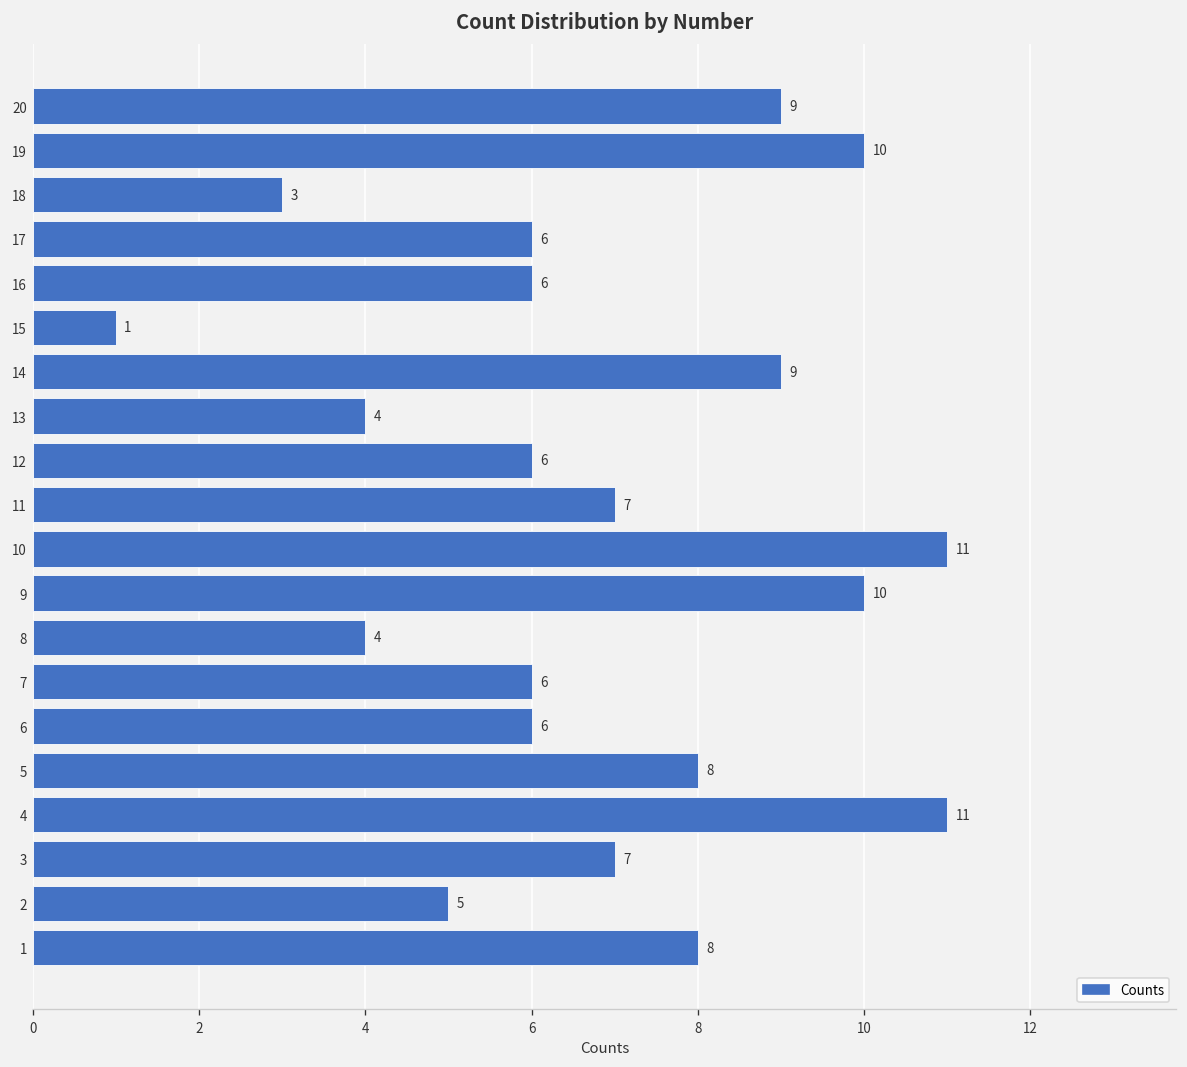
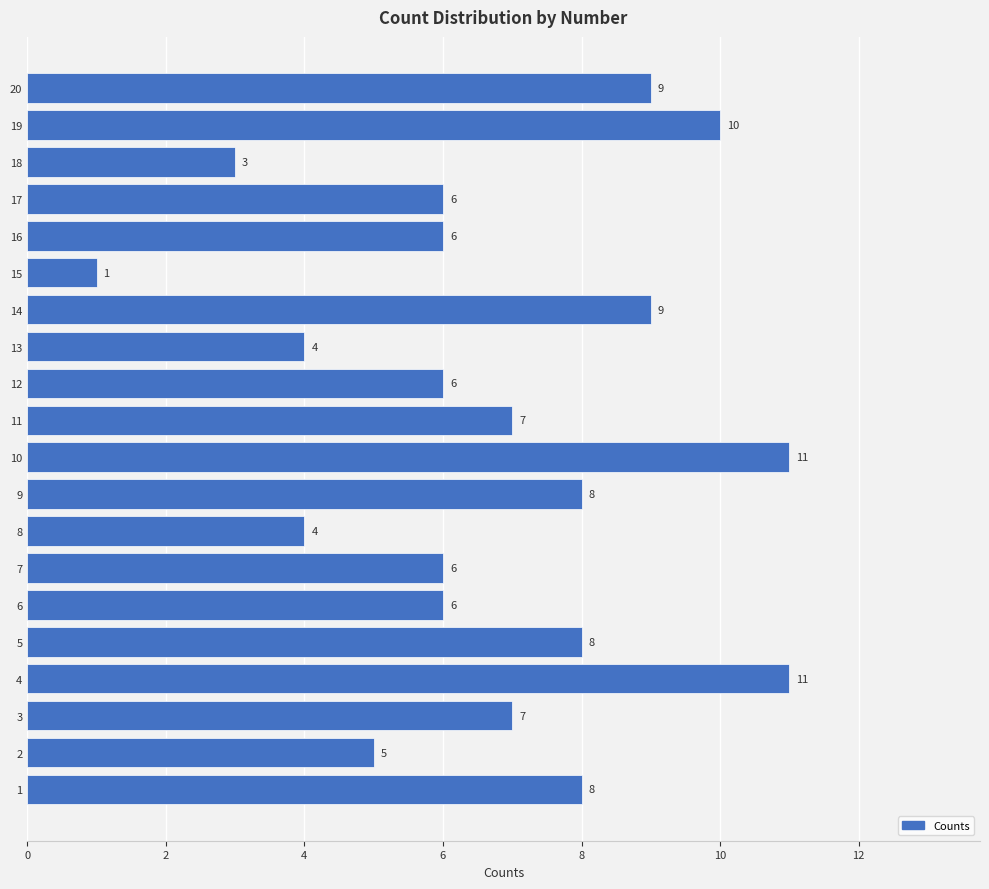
9: 10 -> 8
